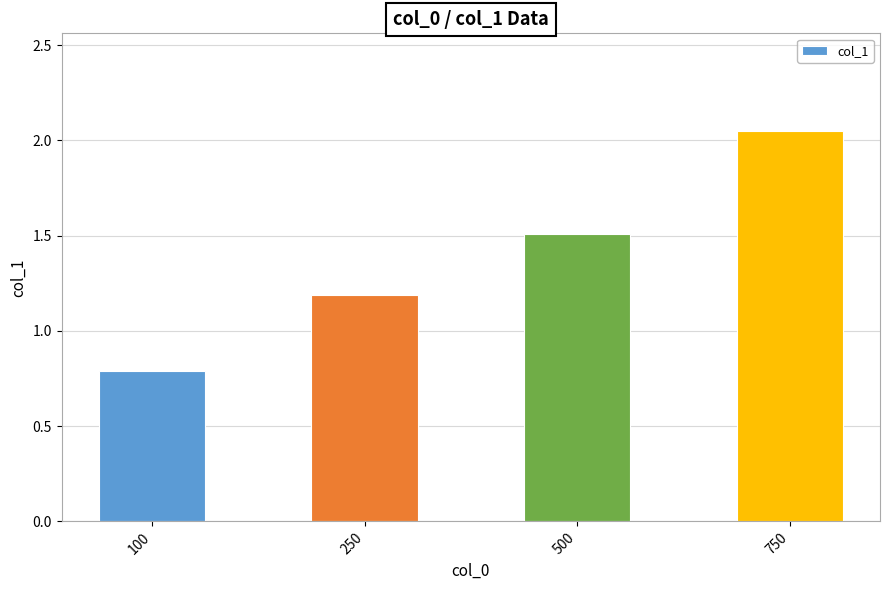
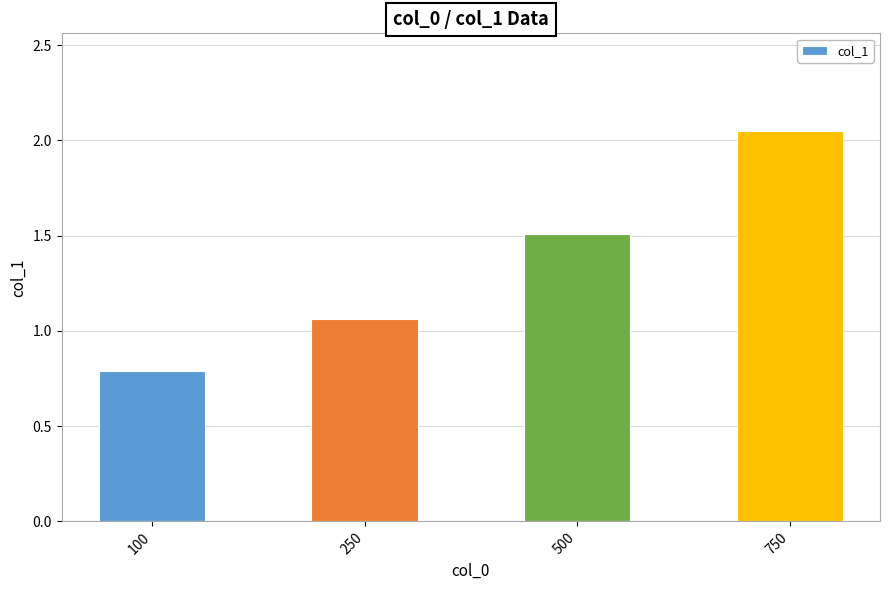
250: 1.19 -> 1.06
